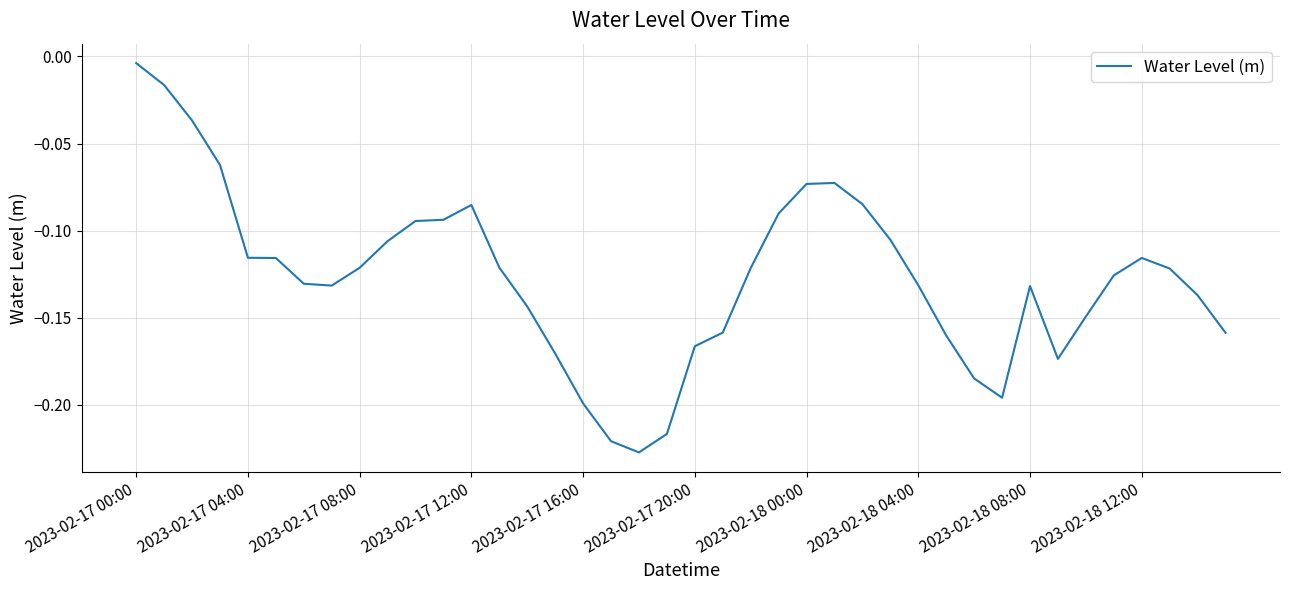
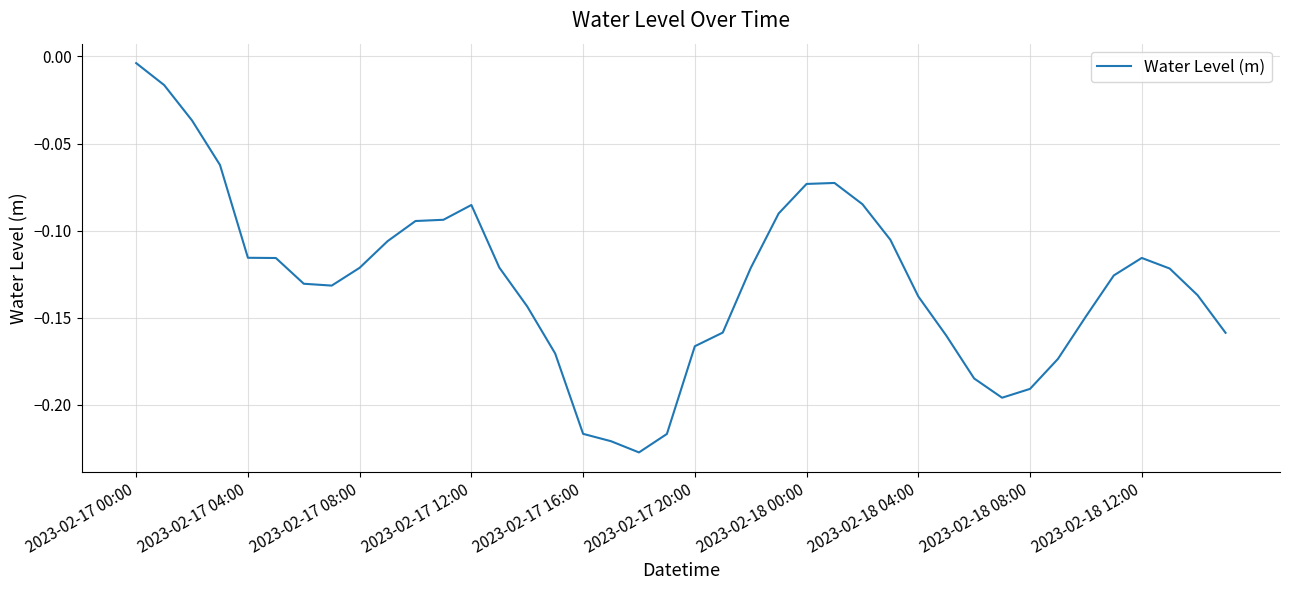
2023-02-17 16:00: -0.199 -> -0.217
2023-02-18 04:00: -0.131 -> -0.138
2023-02-18 08:00: -0.132 -> -0.191
